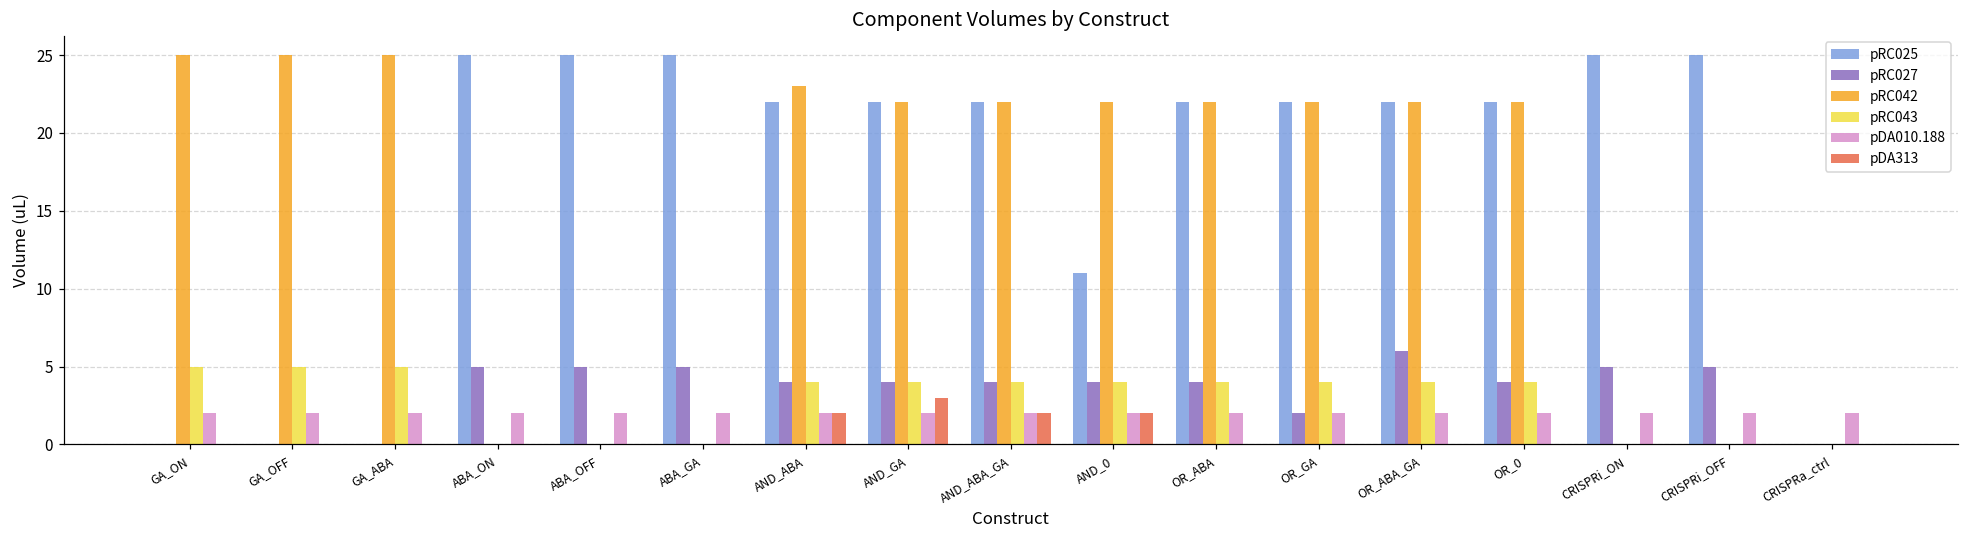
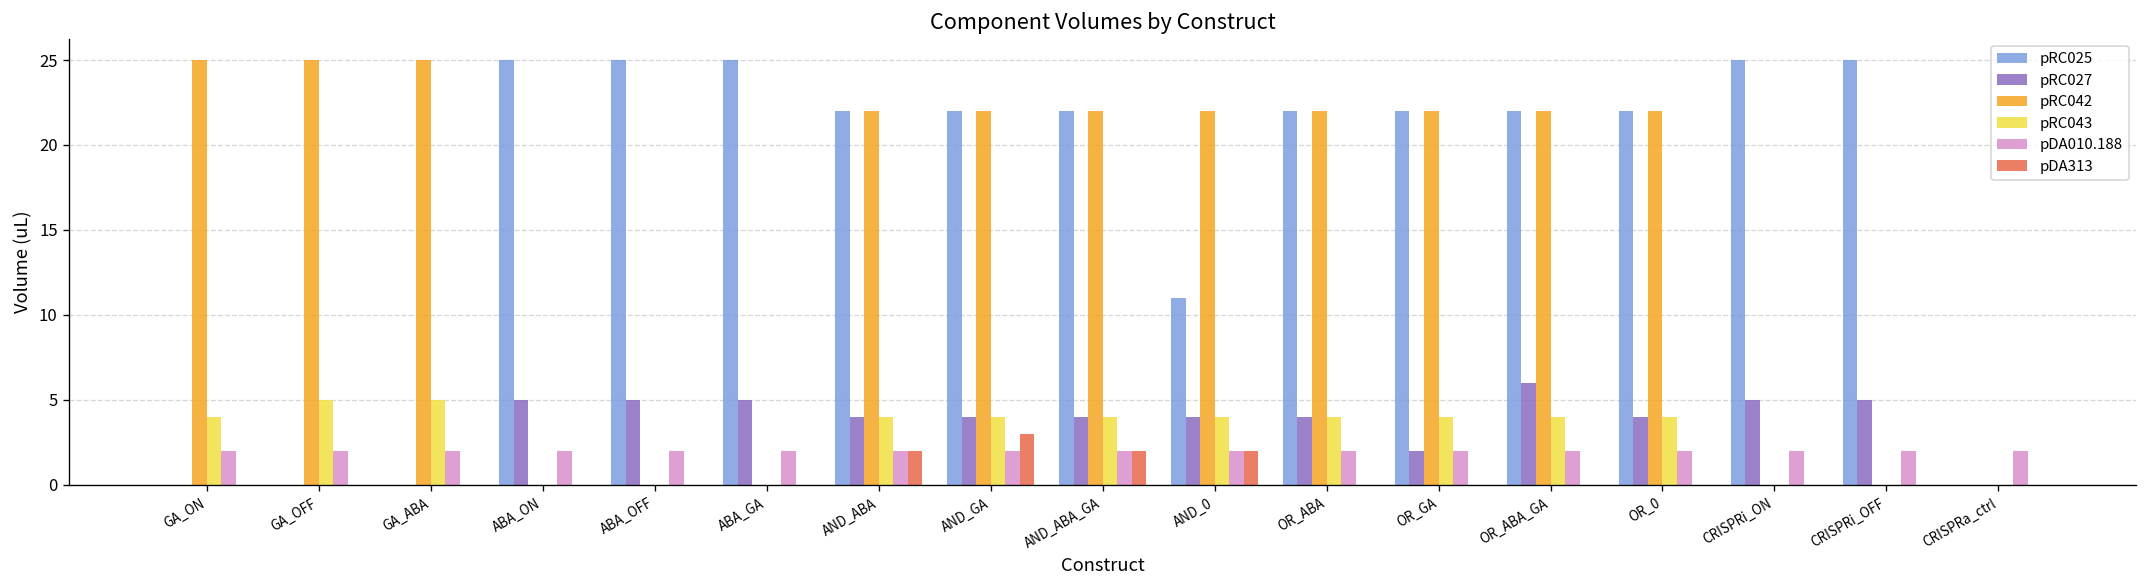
pRC043, GA_ON: 5 -> 4
pRC042, AND_ABA: 23 -> 22
